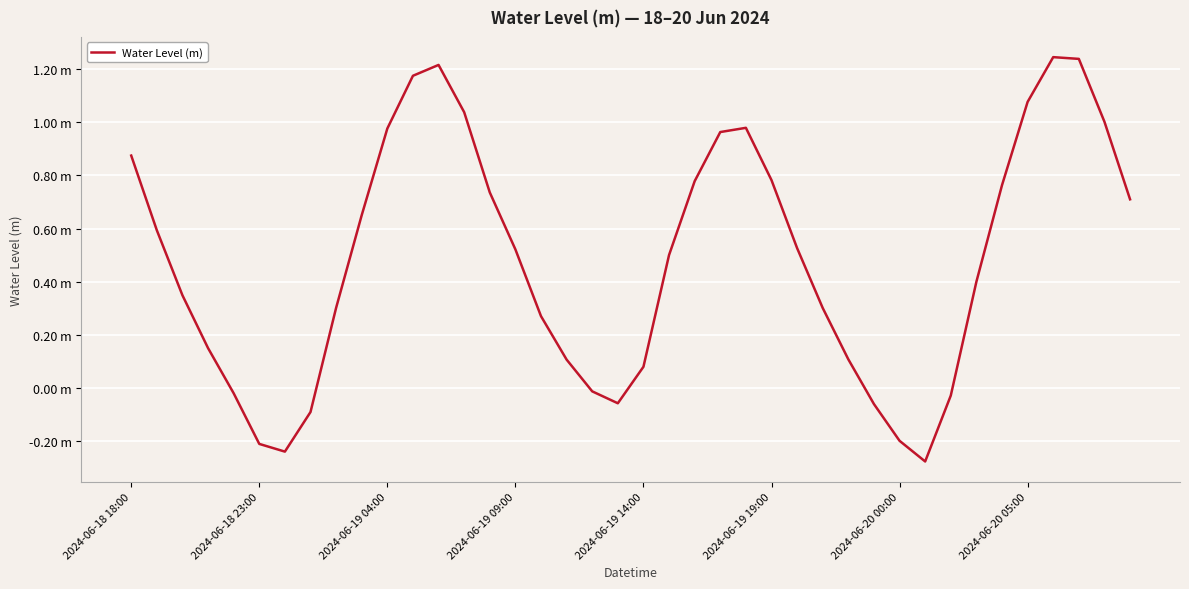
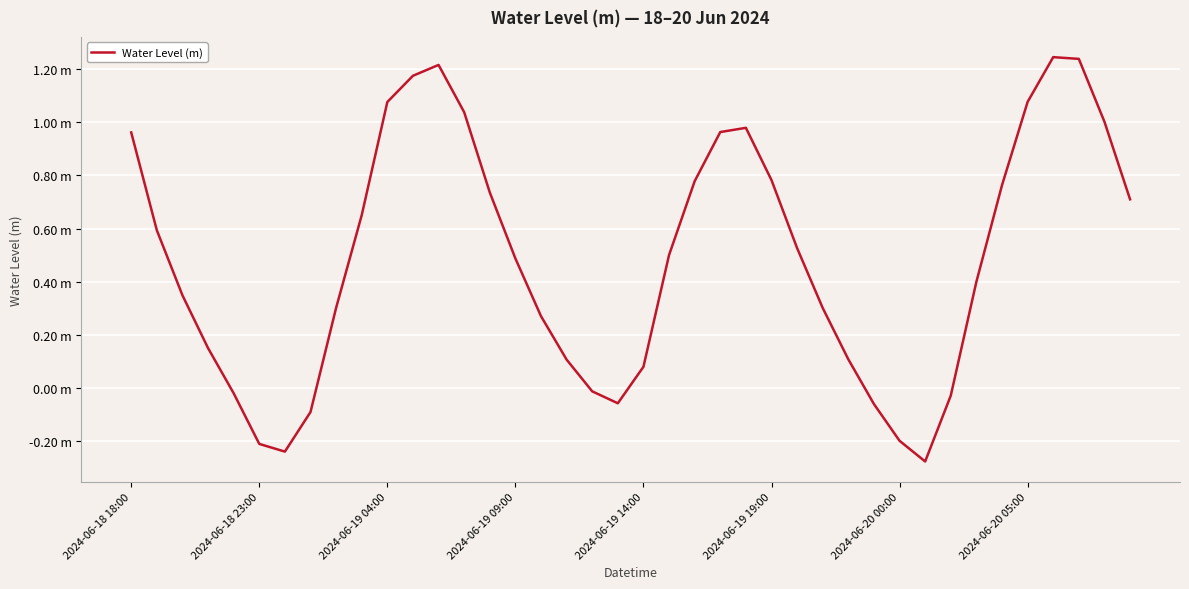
2024-06-18 18:00: 0.87 m -> 0.96 m
2024-06-19 04:00: 0.98 m -> 1.08 m
2024-06-19 09:00: 0.52 m -> 0.49 m
